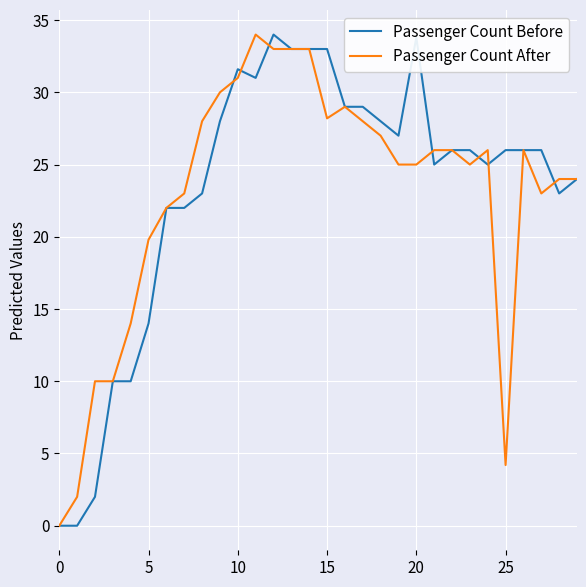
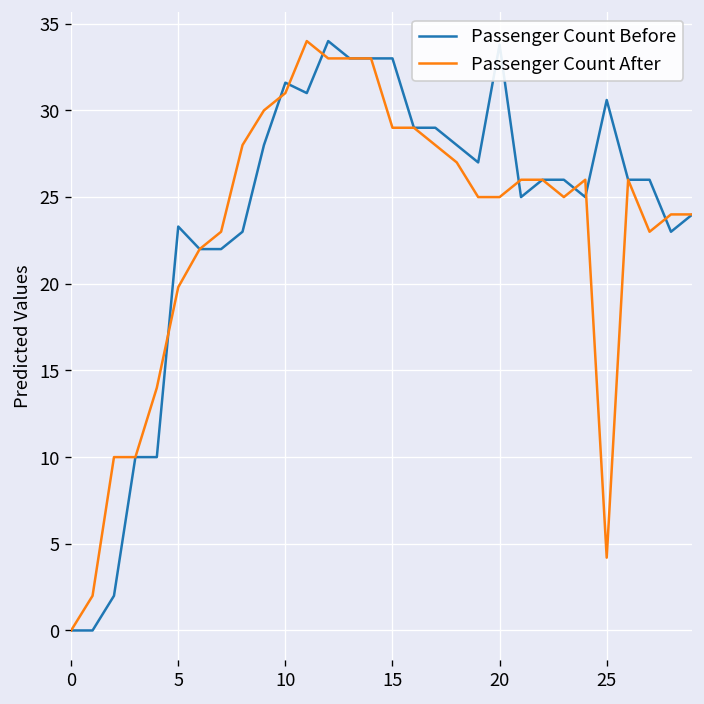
Passenger Count Before, 5: 14.0 -> 23.3
Passenger Count After, 15: 28.2 -> 29.0
Passenger Count Before, 25: 26.0 -> 30.6
